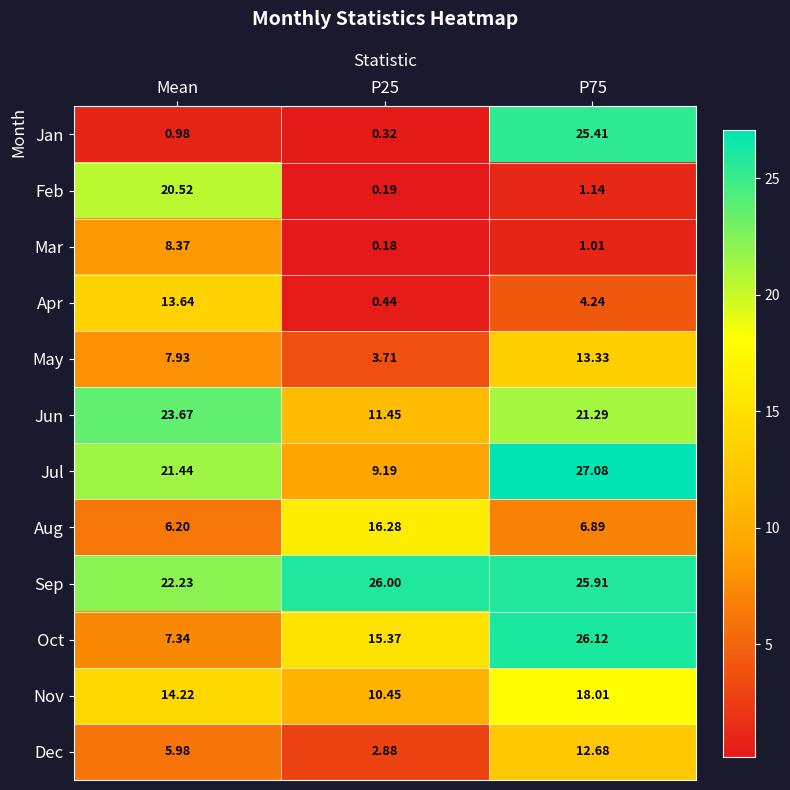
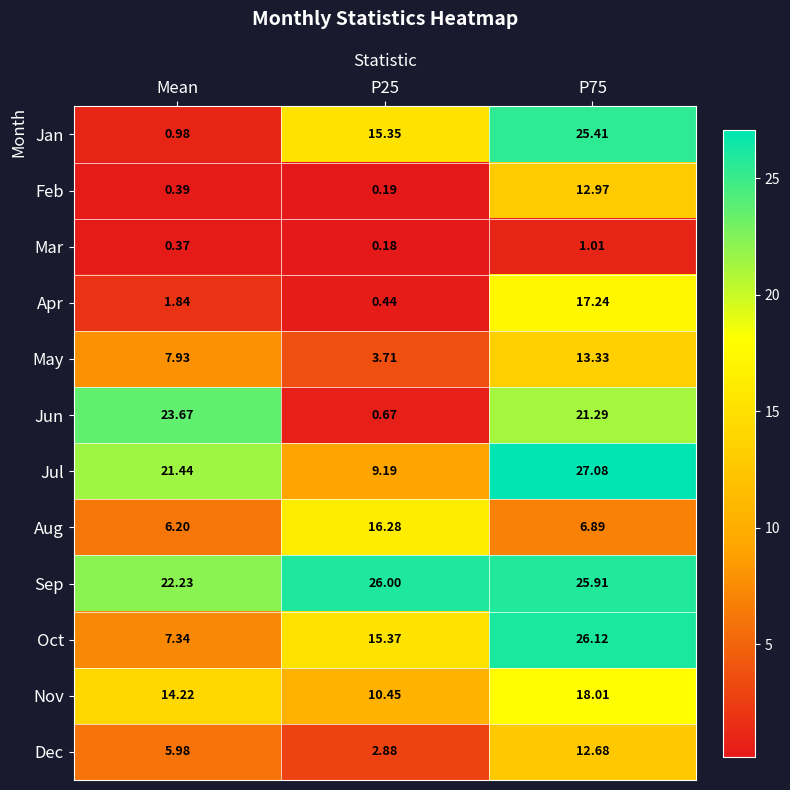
Jan, P25: 0.32 -> 15.35
Feb, Mean: 20.52 -> 0.39
Feb, P75: 1.14 -> 12.97
Mar, Mean: 8.37 -> 0.37
Apr, Mean: 13.64 -> 1.84
Apr, P75: 4.24 -> 17.24
Jun, P25: 11.45 -> 0.67
